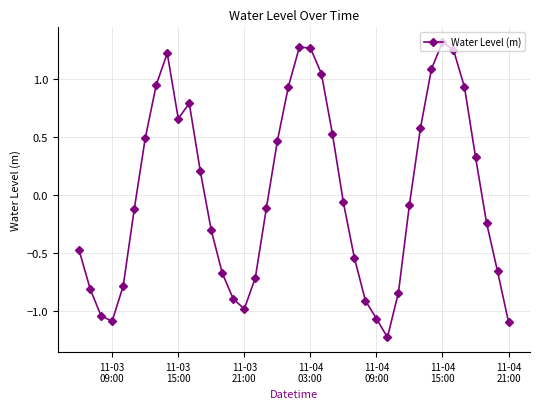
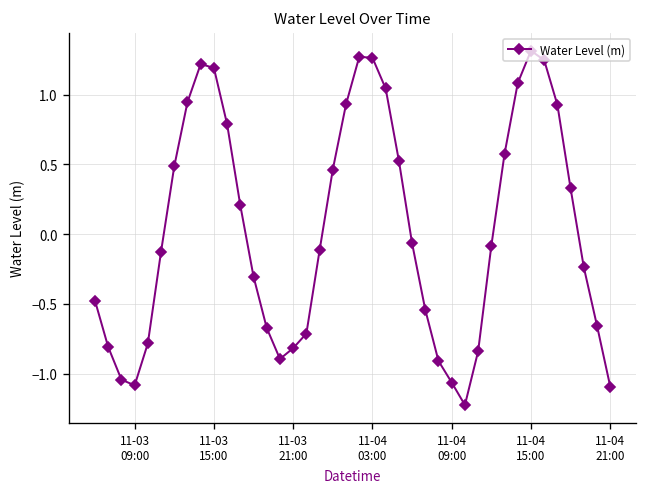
11-03 15:00: 0.66 -> 1.19
11-03 21:00: -0.98 -> -0.82
